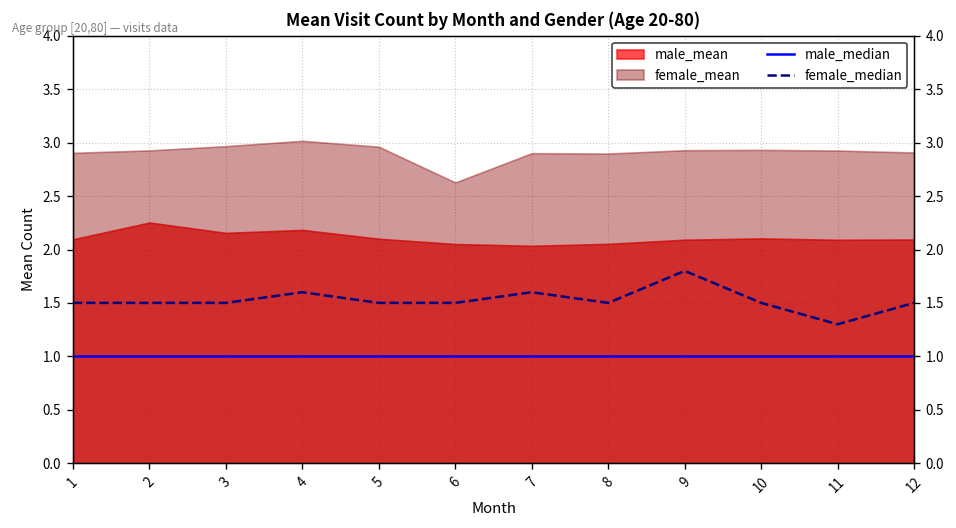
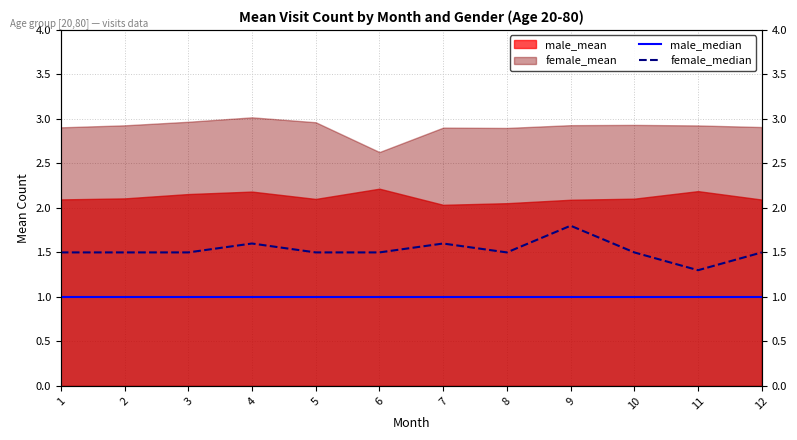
male_mean, 2: 2.3 -> 2.1
male_mean, 6: 2.1 -> 2.2
male_mean, 11: 2.1 -> 2.2
